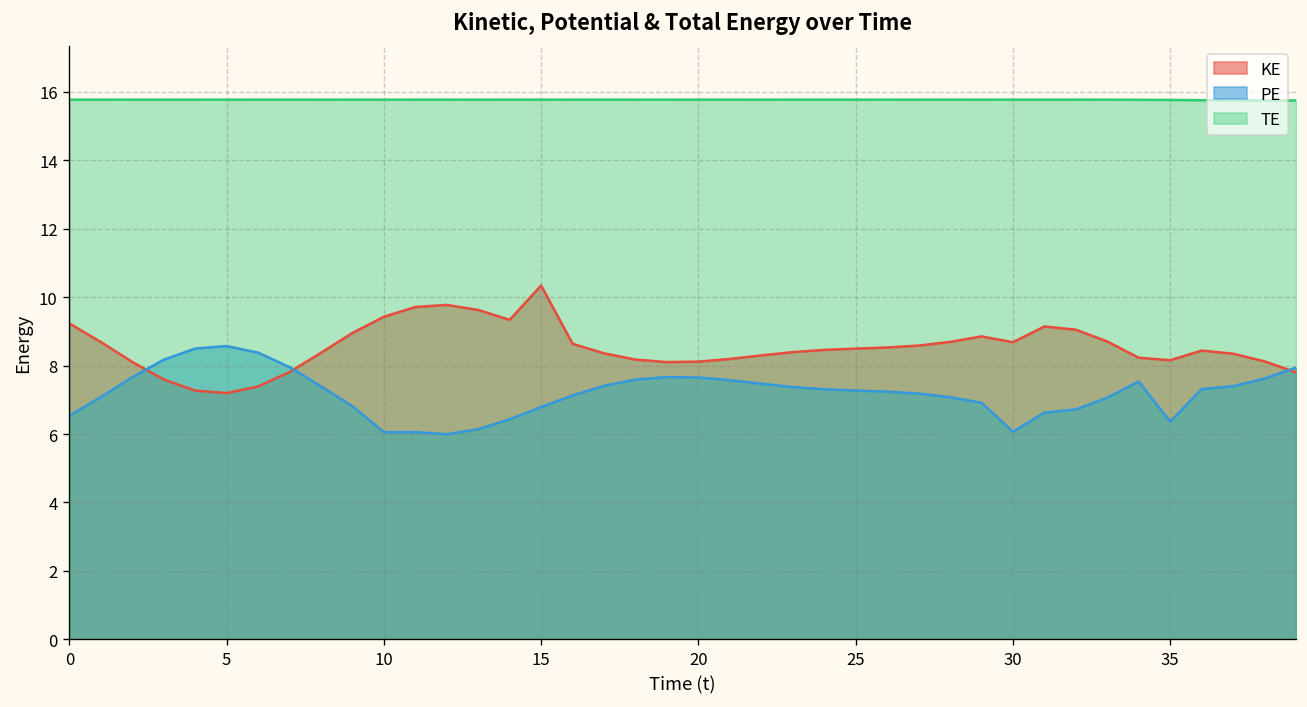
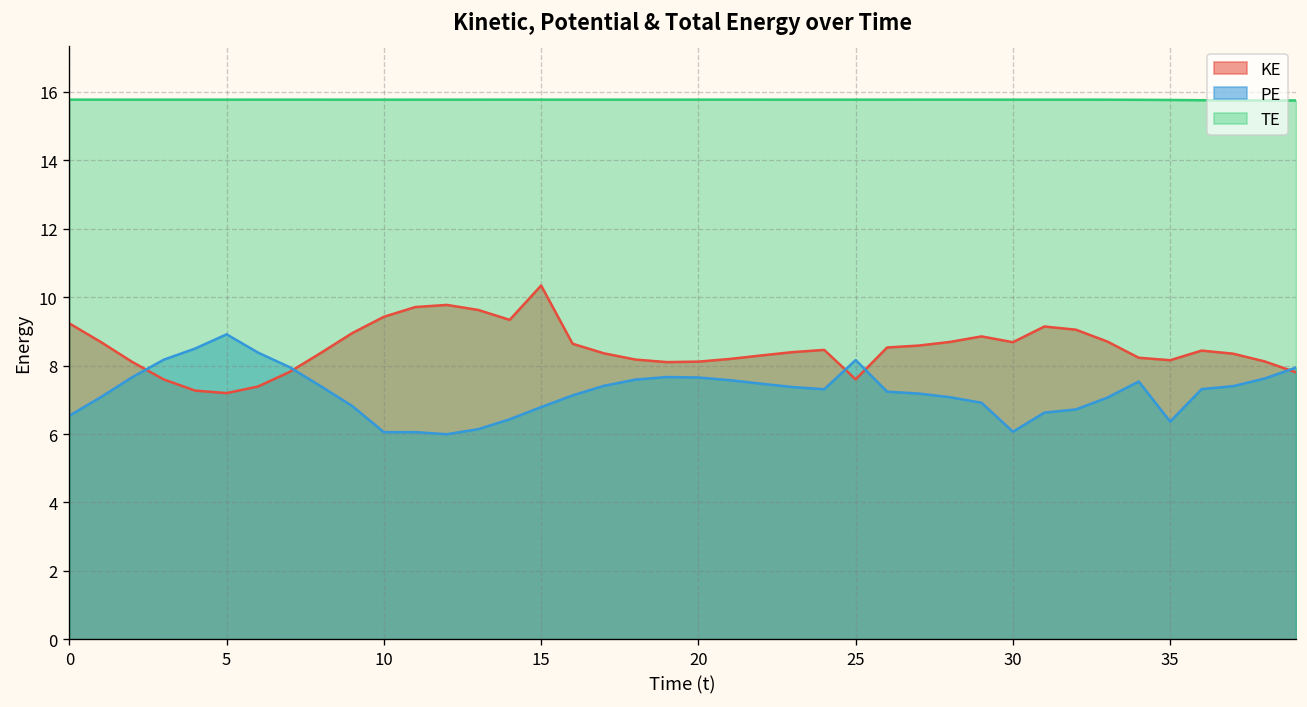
PE, 5: 8.6 -> 8.9
KE, 25: 8.5 -> 7.6
PE, 25: 7.3 -> 8.2
